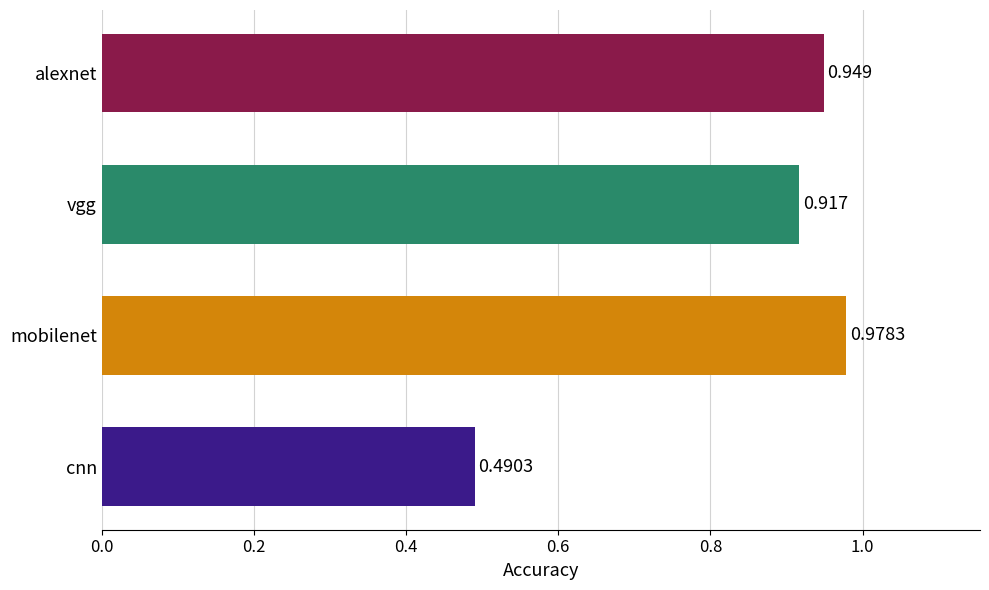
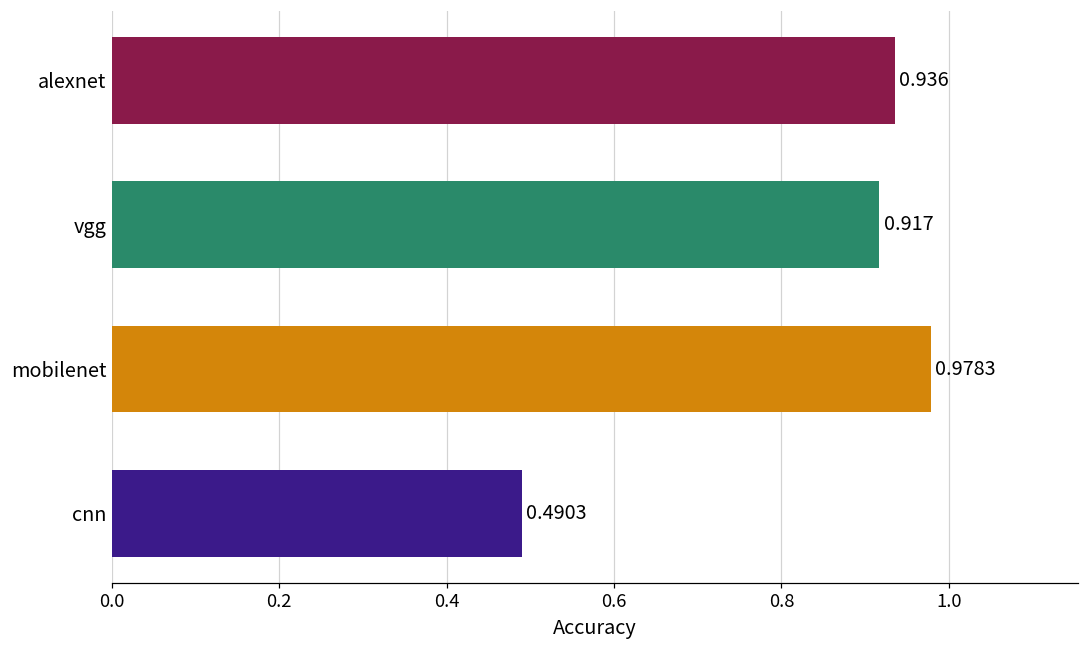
alexnet: 0.949 -> 0.936
